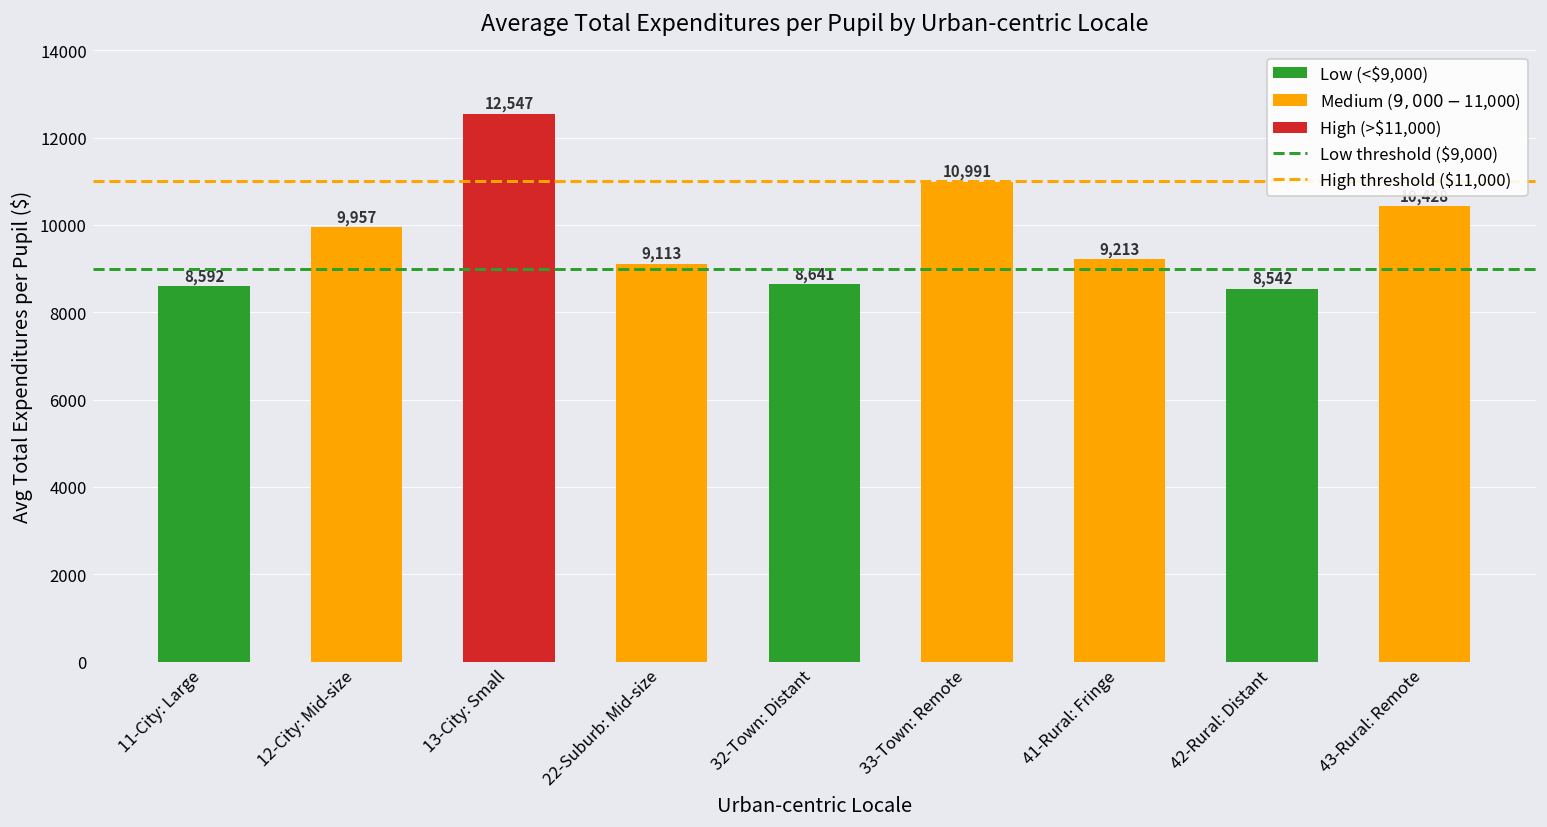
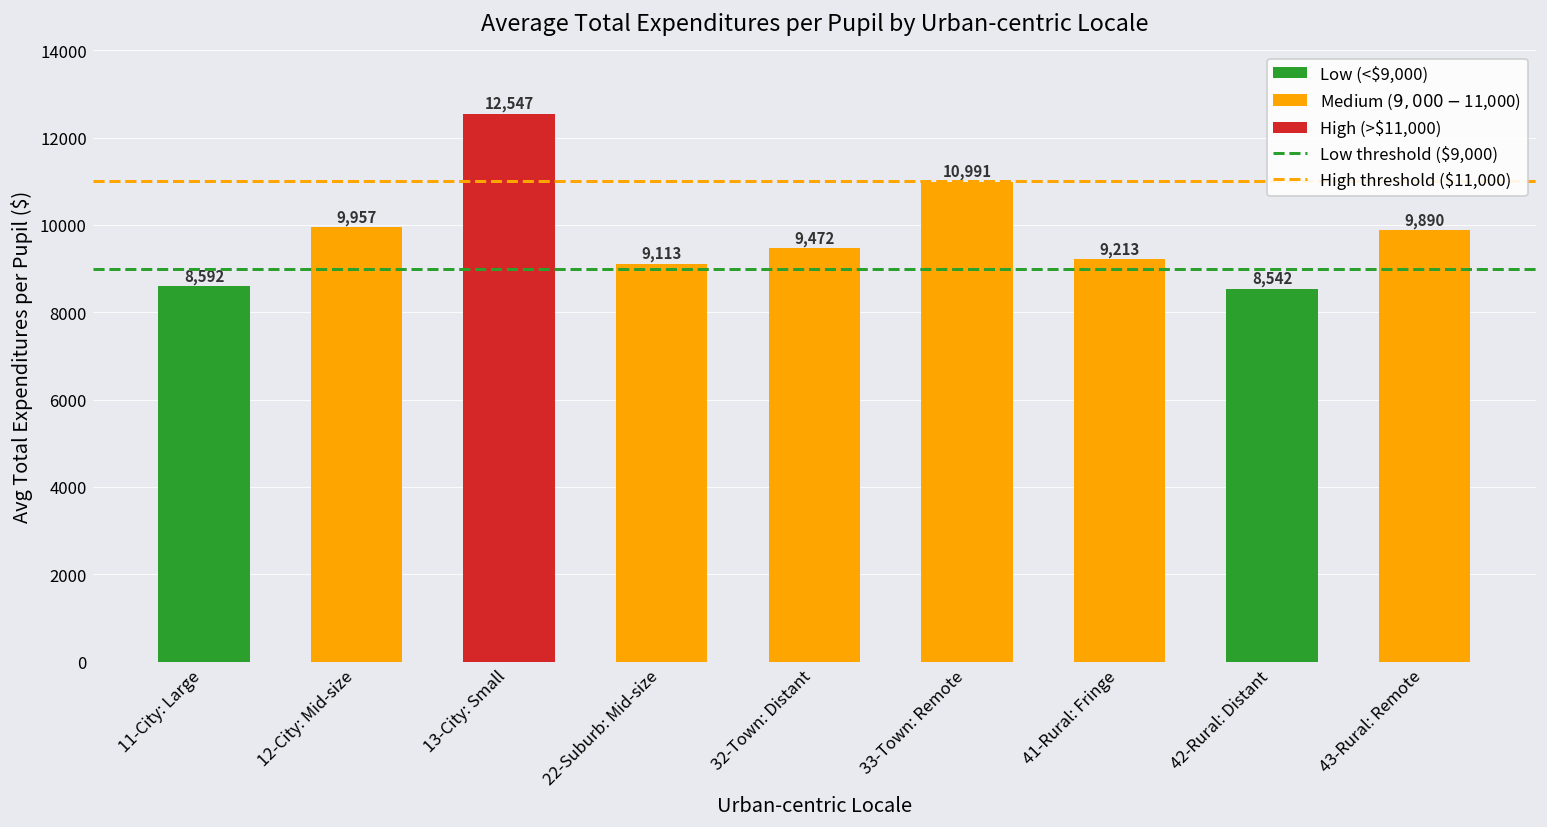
32-Town: Distant: 8,641 -> 9,472
43-Rural: Remote: 10400 -> 9900
